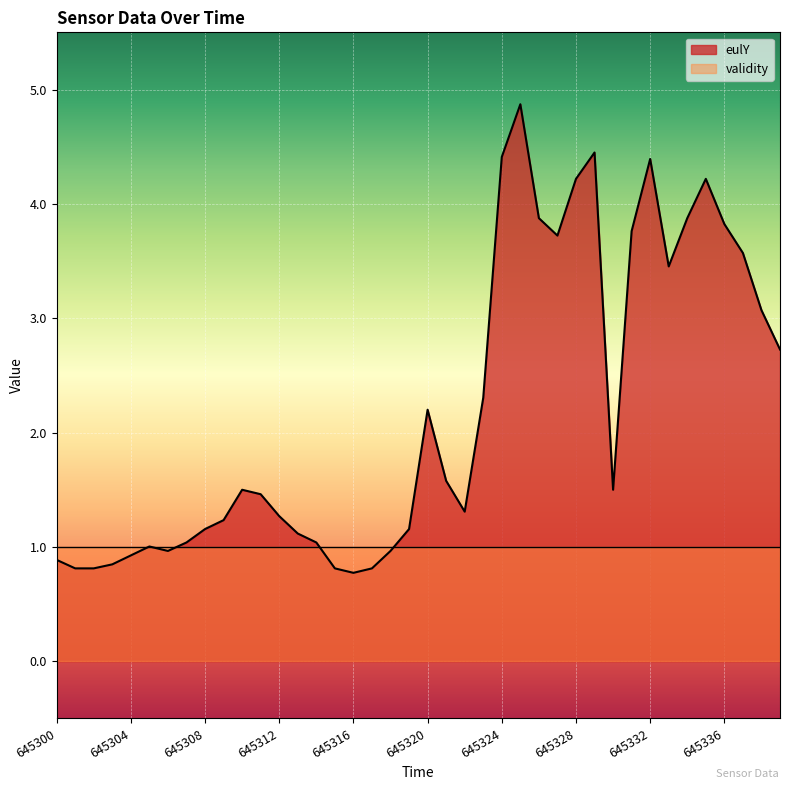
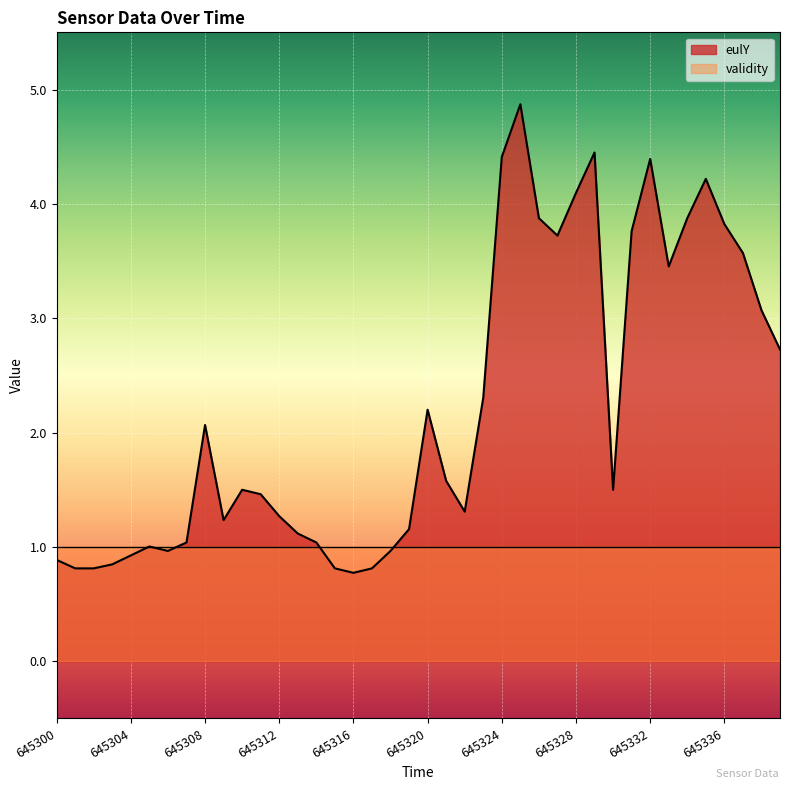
eulY, 645308: 1.16 -> 2.07
eulY, 645328: 4.22 -> 4.10
